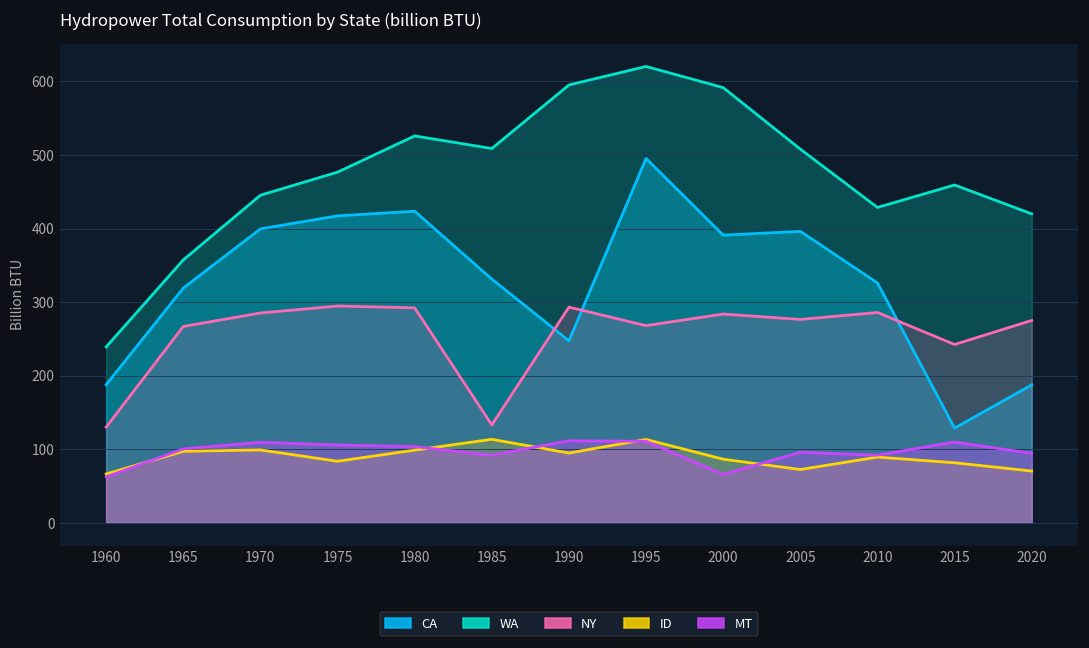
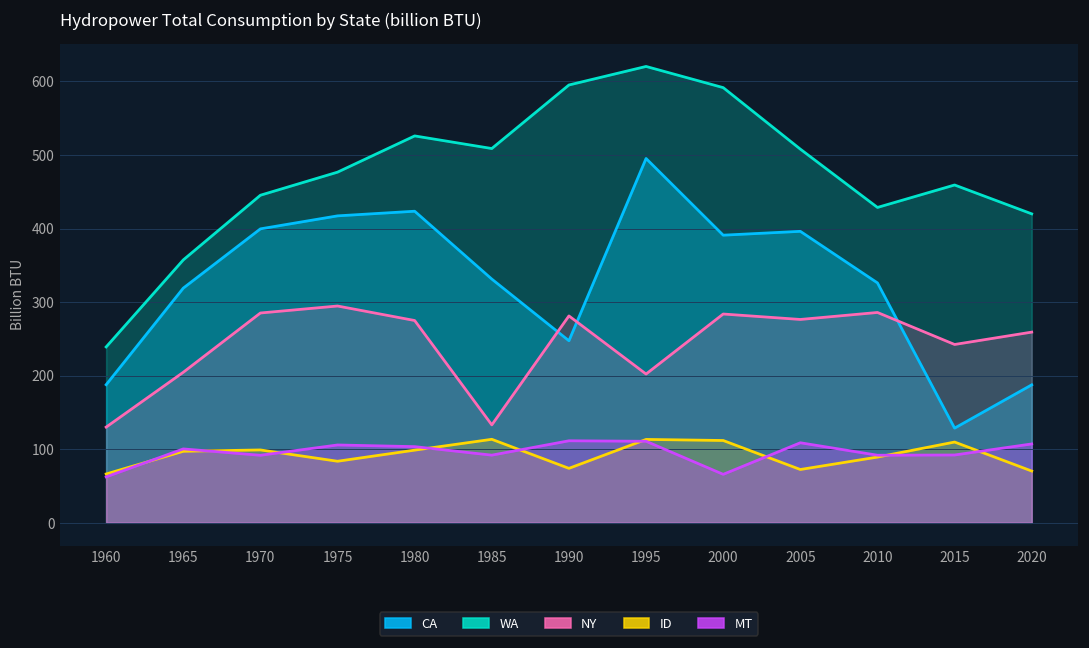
NY, 1965: 270 -> 200
MT, 1970: 110 -> 90
NY, 1980: 290 -> 280
NY, 1990: 290 -> 280
ID, 1990: 90 -> 70
NY, 1995: 270 -> 200
ID, 2000: 90 -> 110
MT, 2005: 100 -> 110
ID, 2015: 80 -> 110
MT, 2015: 110 -> 90
NY, 2020: 280 -> 260
MT, 2020: 90 -> 110
